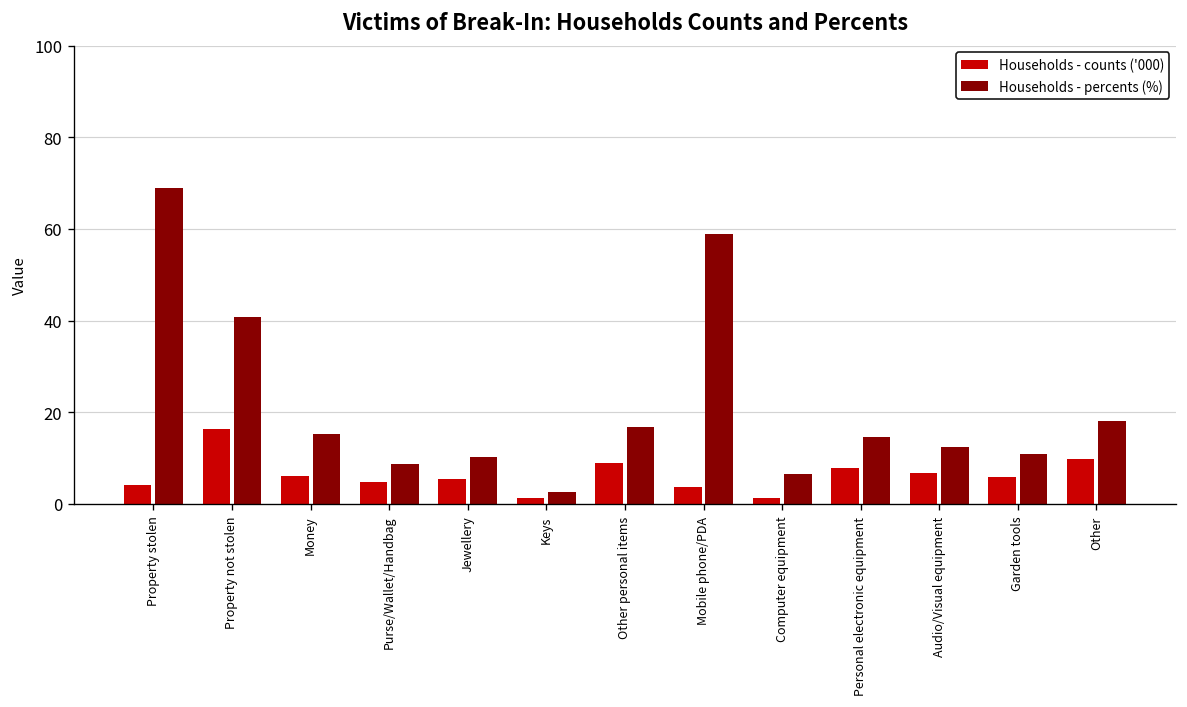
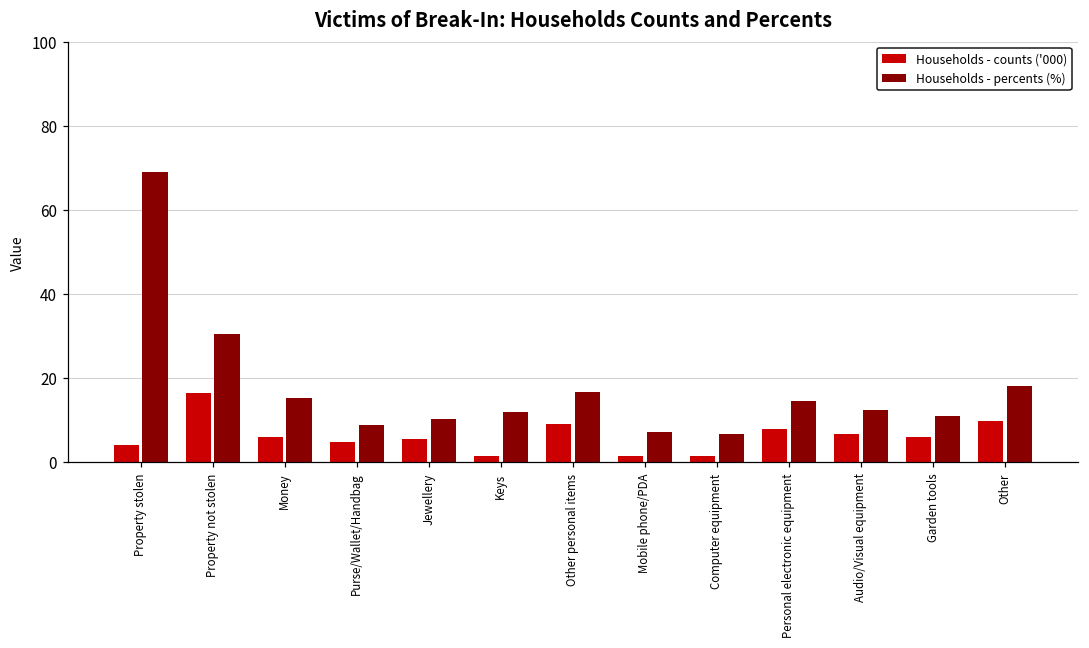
Households - percents (%), Property not stolen: 41 -> 31
Households - percents (%), Keys: 3 -> 12
Households - counts ('000), Mobile phone/PDA: 4 -> 1
Households - percents (%), Mobile phone/PDA: 59 -> 7
